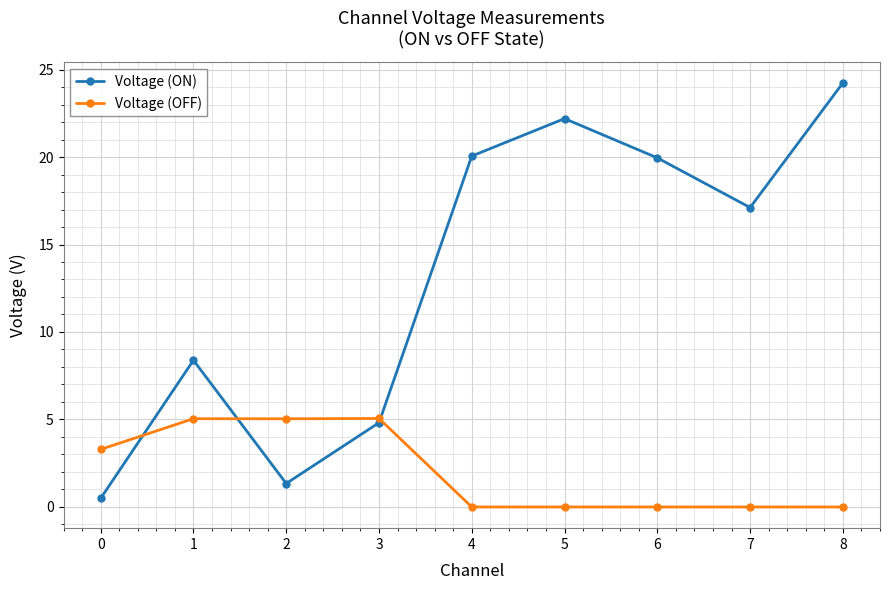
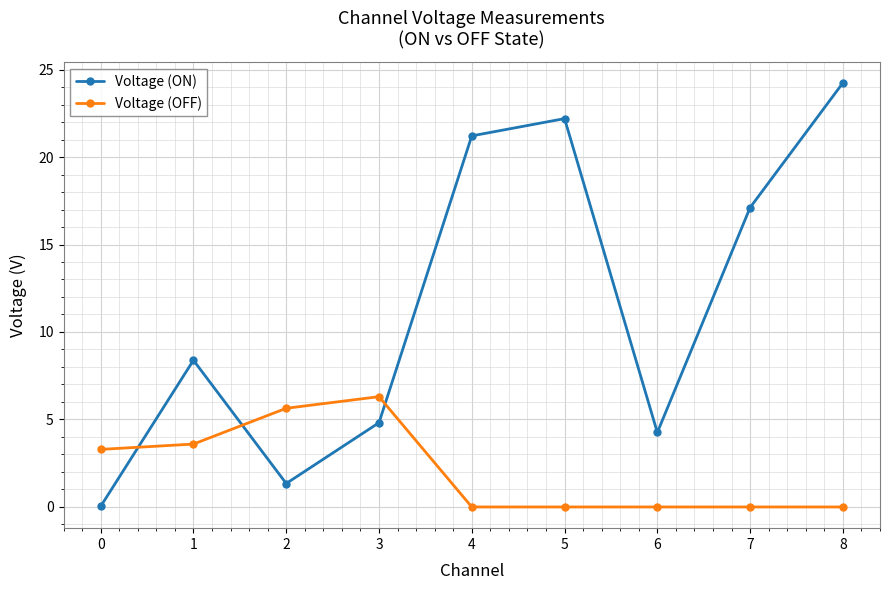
Voltage (ON), 0: 0.5 -> 0.0
Voltage (OFF), 1: 5.0 -> 3.6
Voltage (OFF), 2: 5.0 -> 5.6
Voltage (OFF), 3: 5.1 -> 6.3
Voltage (ON), 4: 20.1 -> 21.2
Voltage (ON), 6: 20.0 -> 4.3
